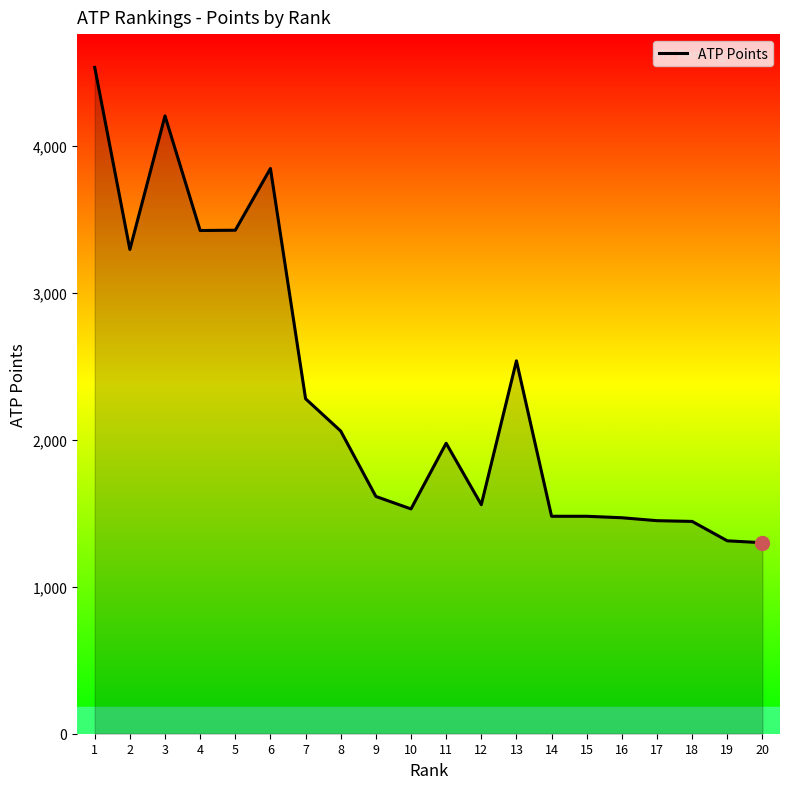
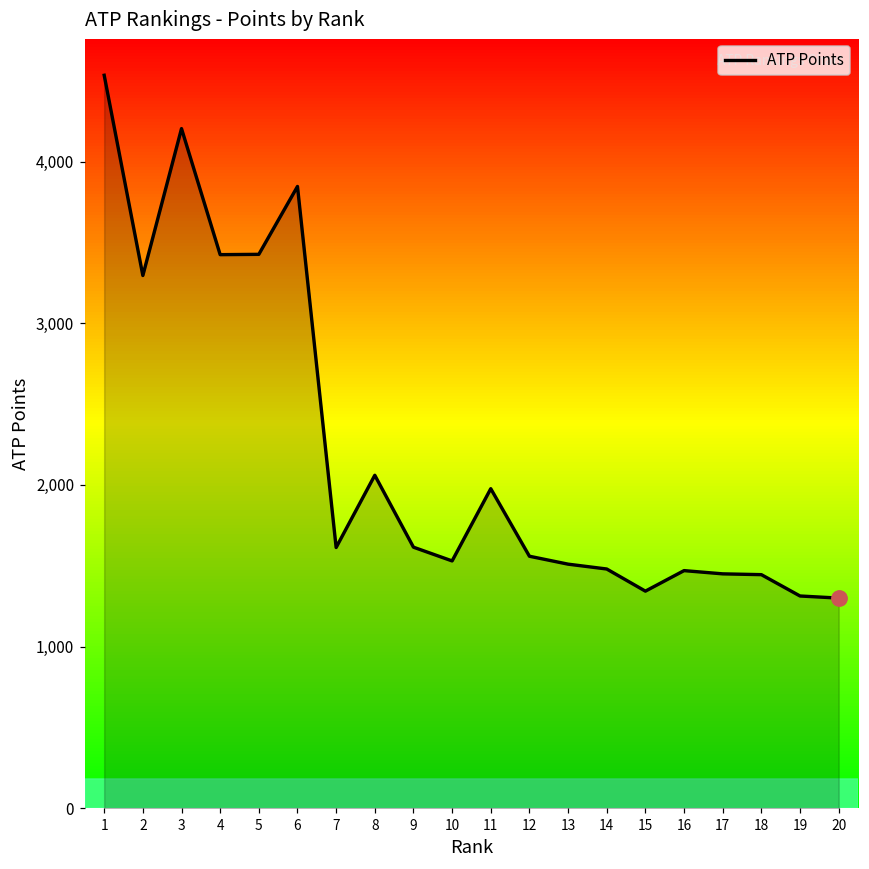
ATP Points, 7: 2,280 -> 1,610
ATP Points, 13: 2,540 -> 1,510
ATP Points, 15: 1,480 -> 1,340
